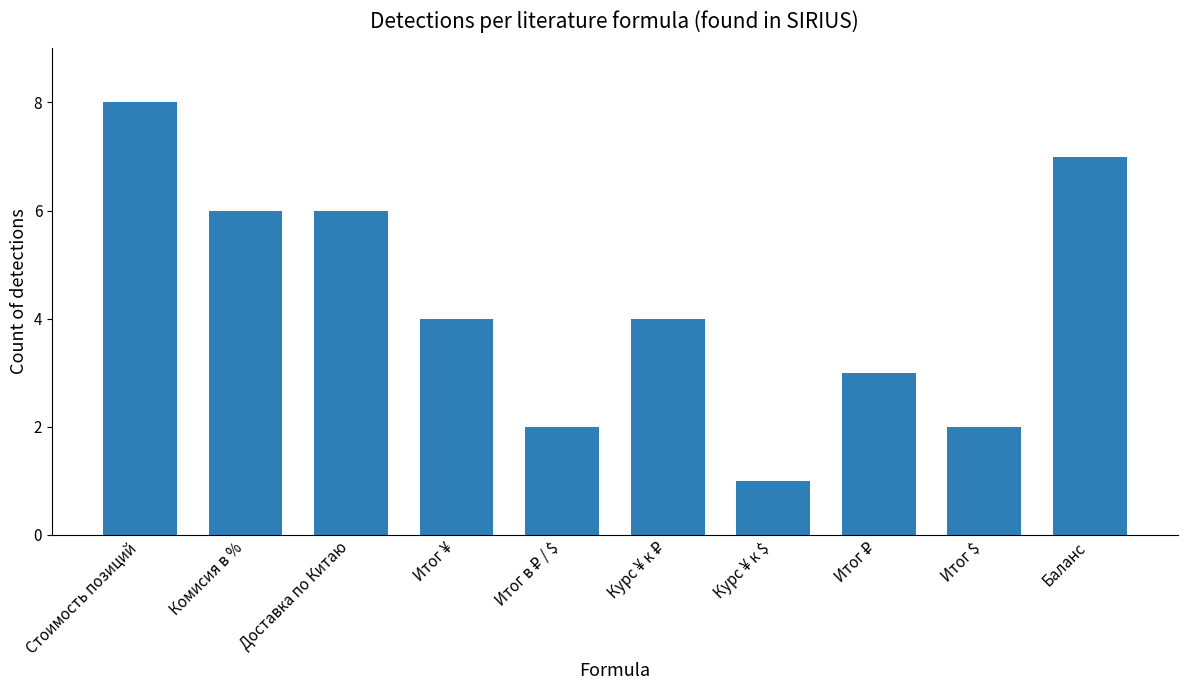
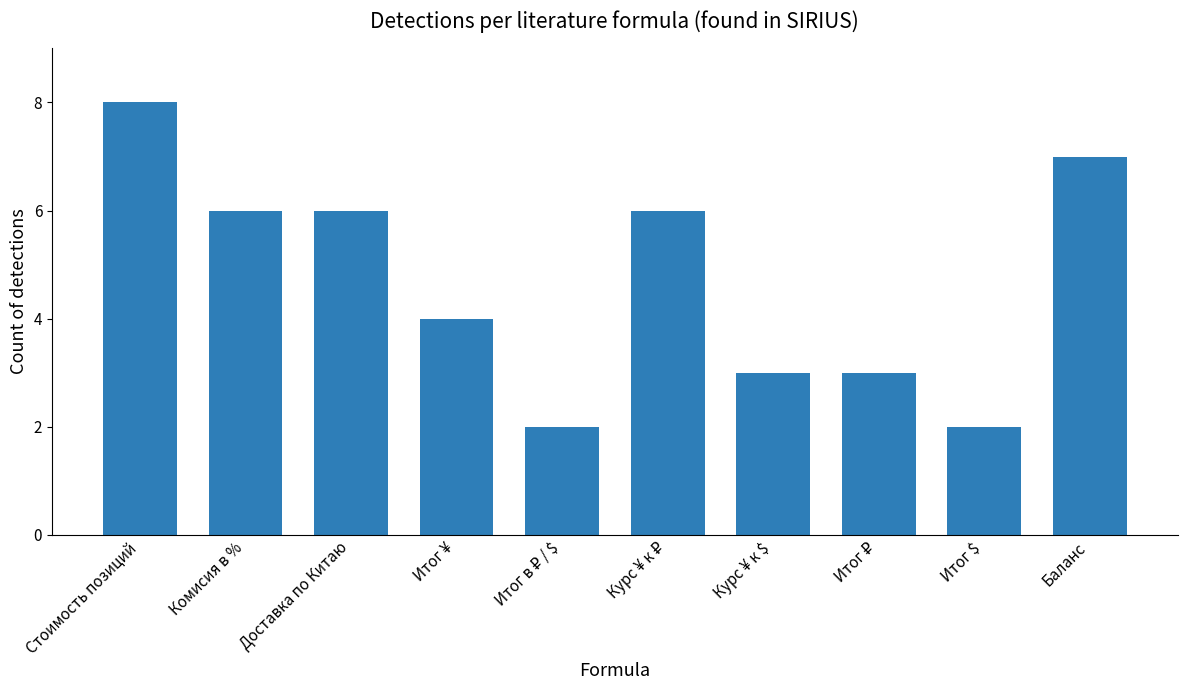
Курс ¥ к ₽: 4 -> 6
Курс ¥ к $: 1 -> 3
